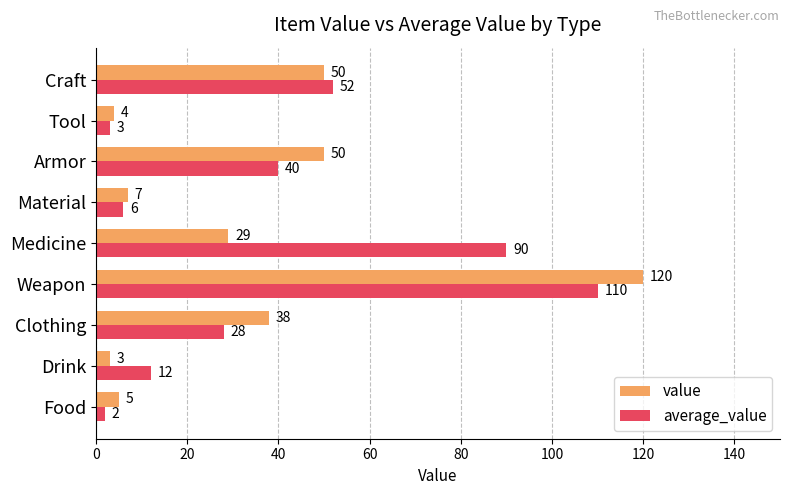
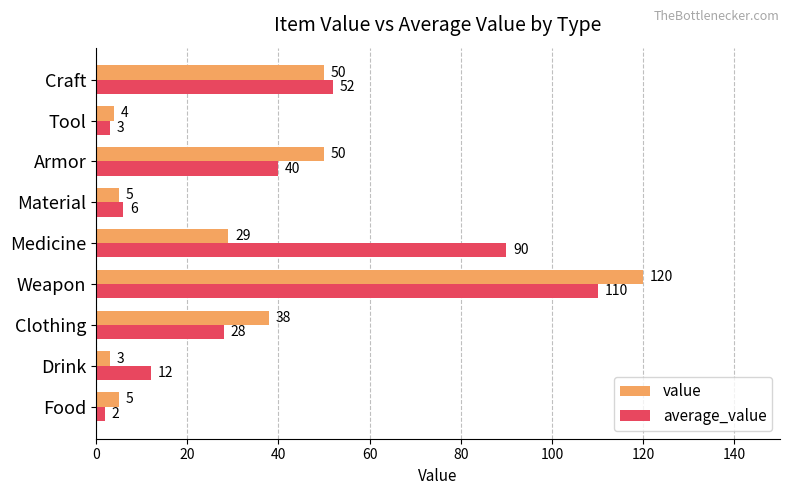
value, Material: 7 -> 5
